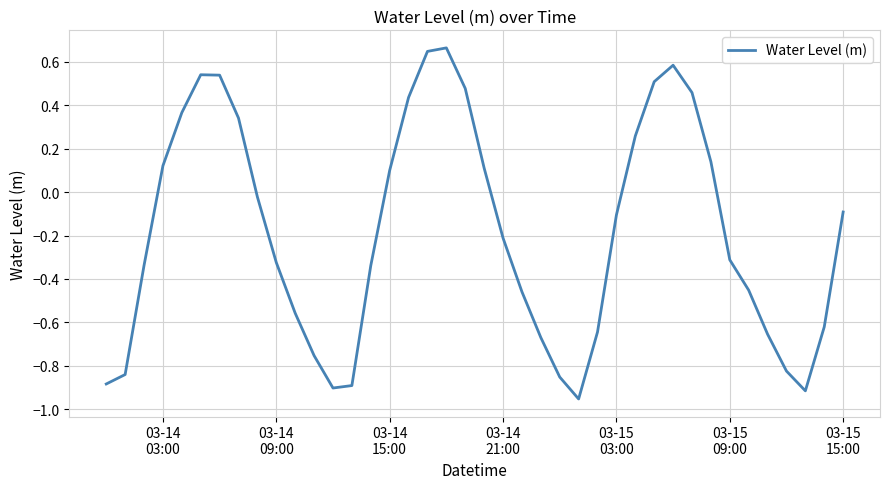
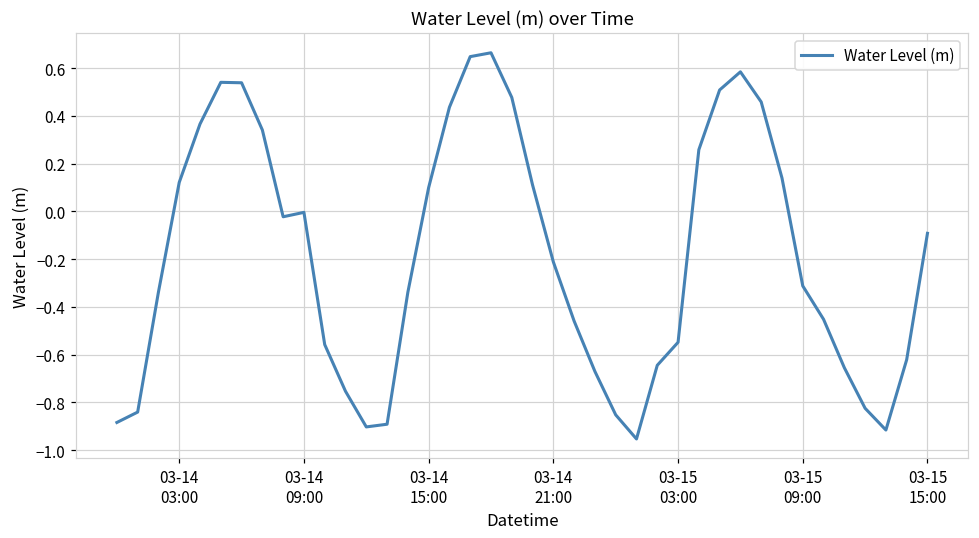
03-14 09:00: -0.32 -> 0.00
03-15 03:00: -0.11 -> -0.55
